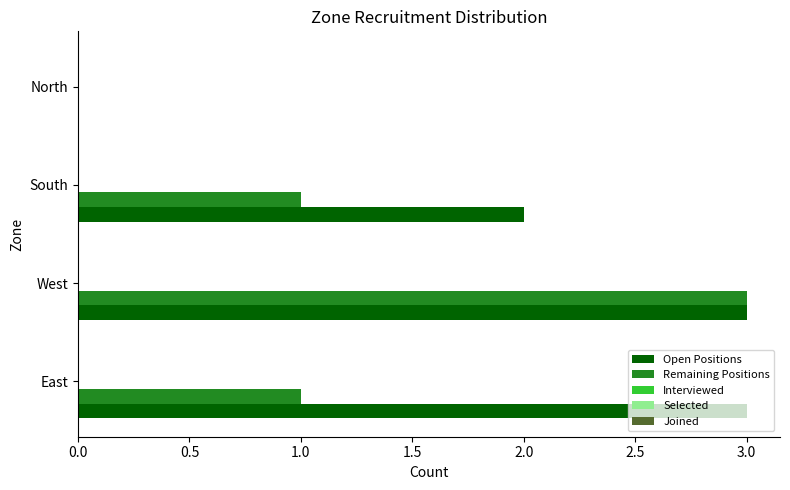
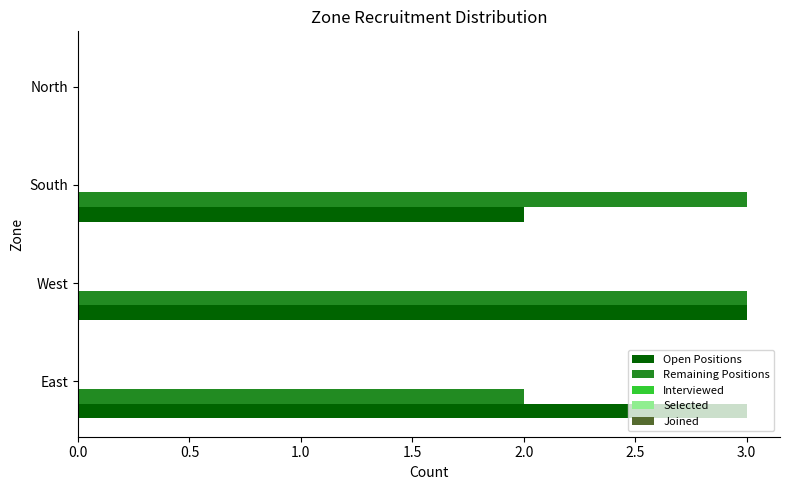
Remaining Positions, South: 1 -> 3
Remaining Positions, East: 1 -> 2
